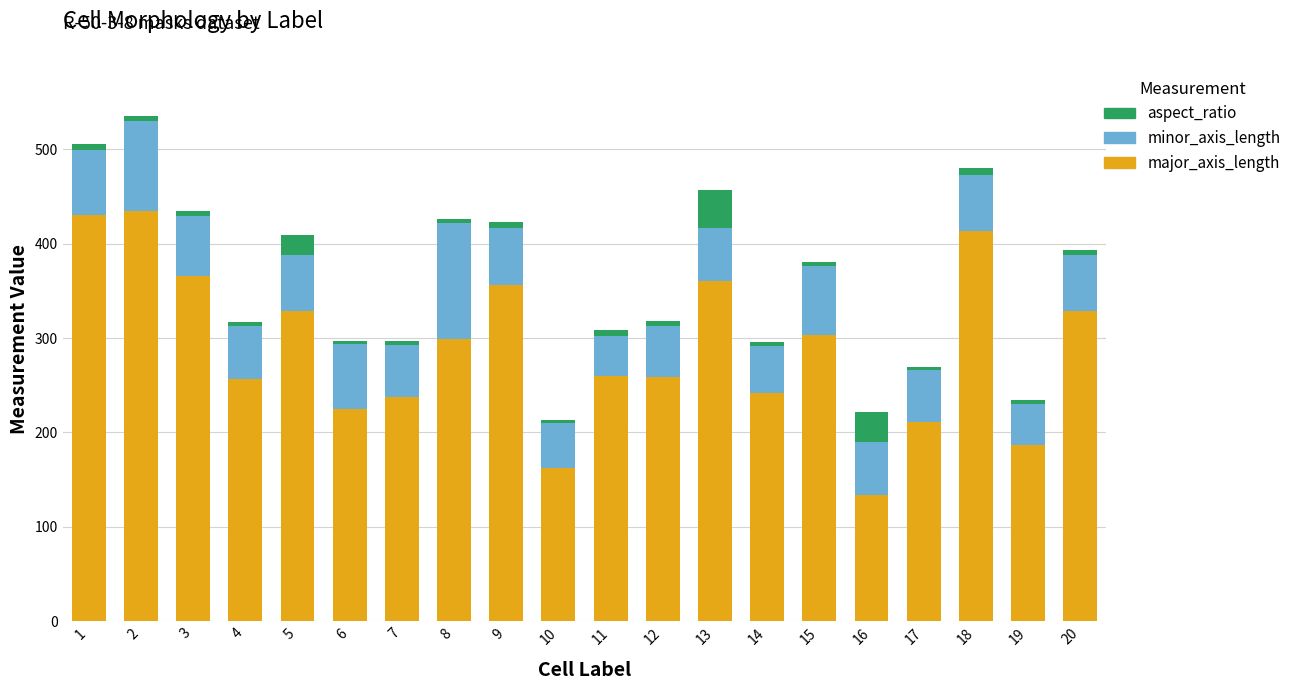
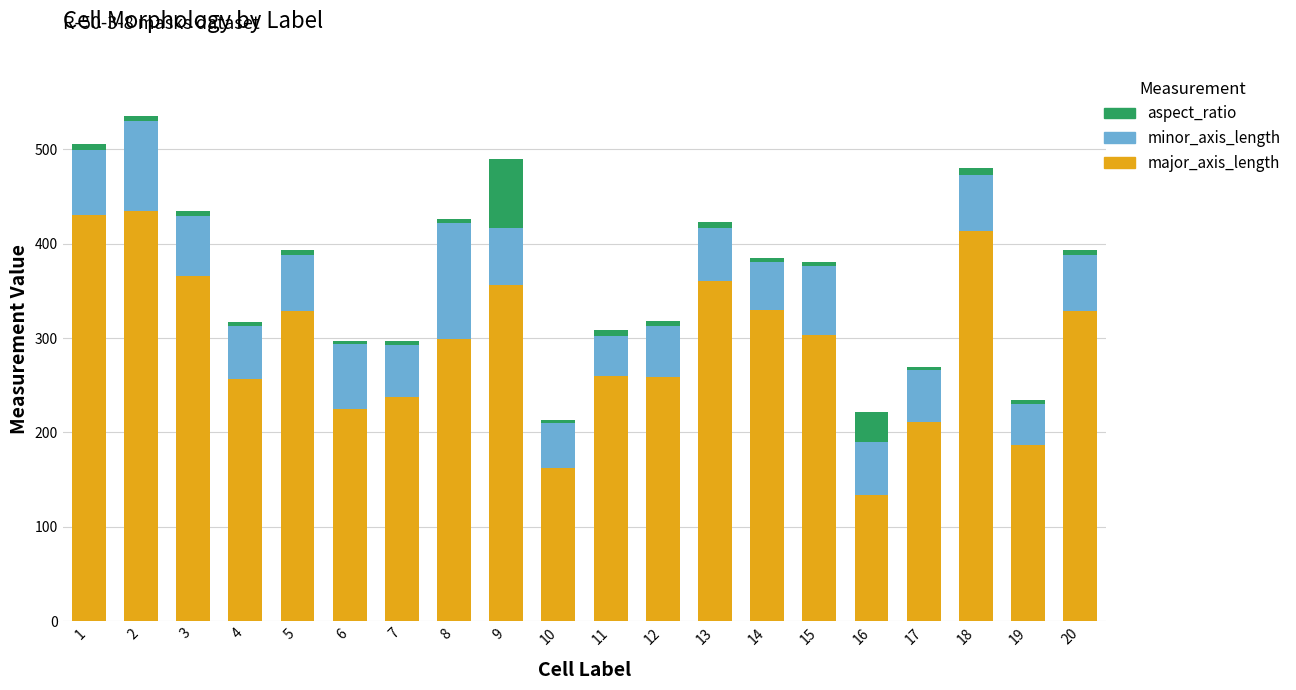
aspect_ratio, 5: 20 -> 10
aspect_ratio, 9: 10 -> 70
aspect_ratio, 13: 40 -> 10
major_axis_length, 14: 240 -> 330
